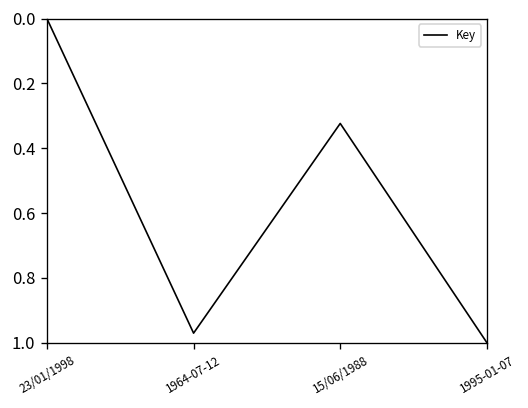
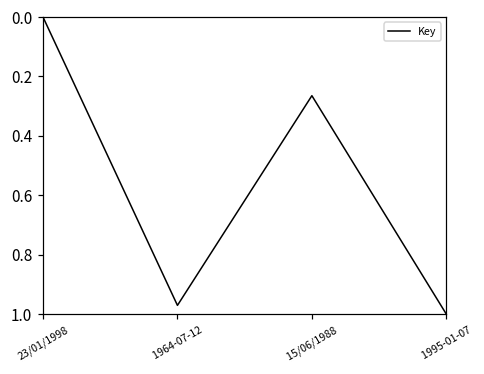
15/06/1988: 0.32 -> 0.26
